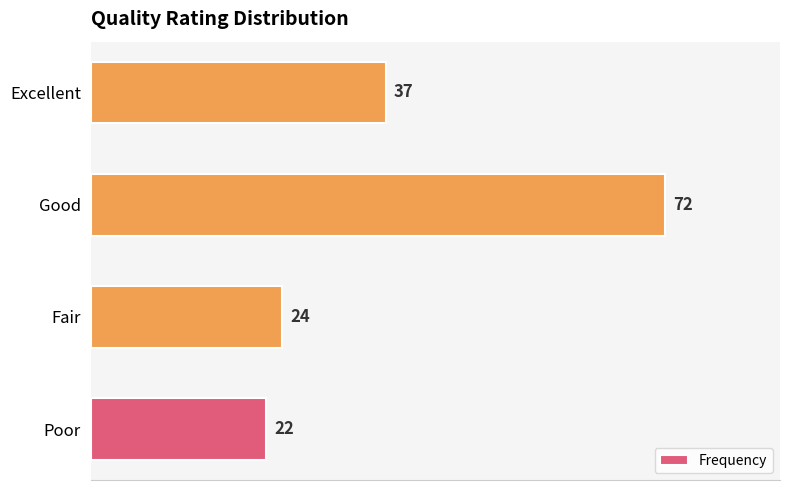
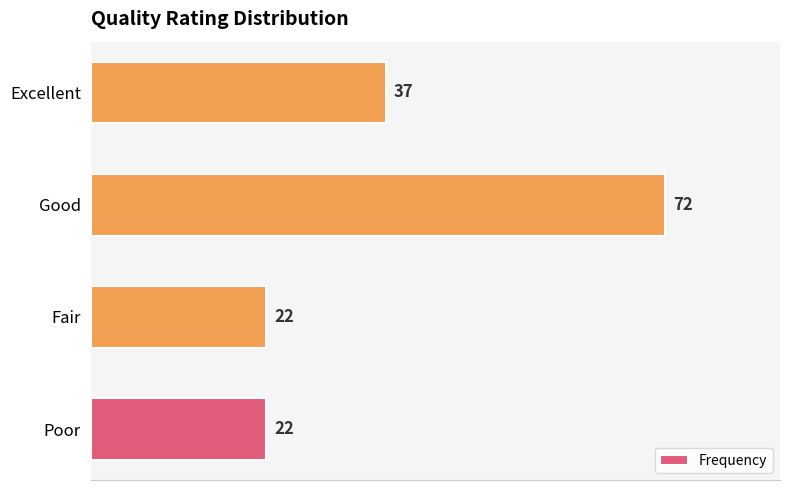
Fair: 24 -> 22
